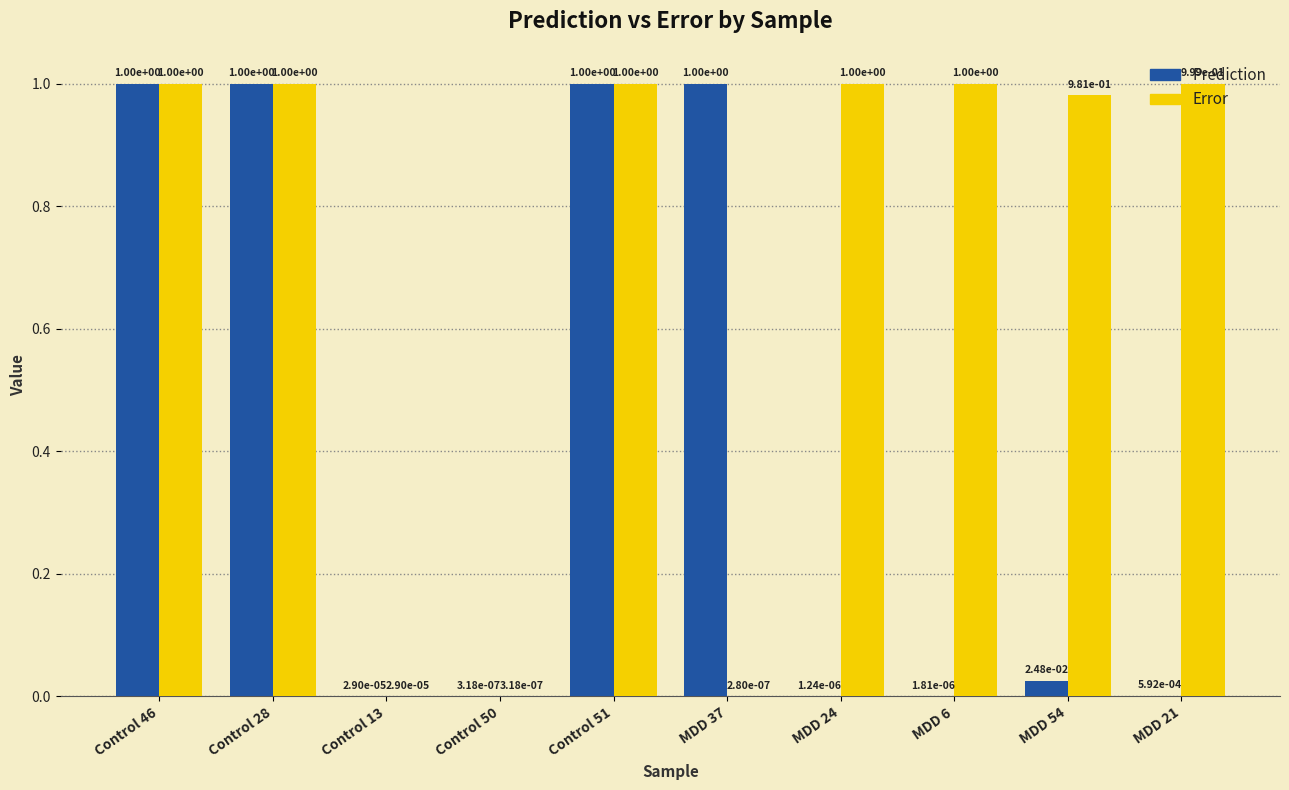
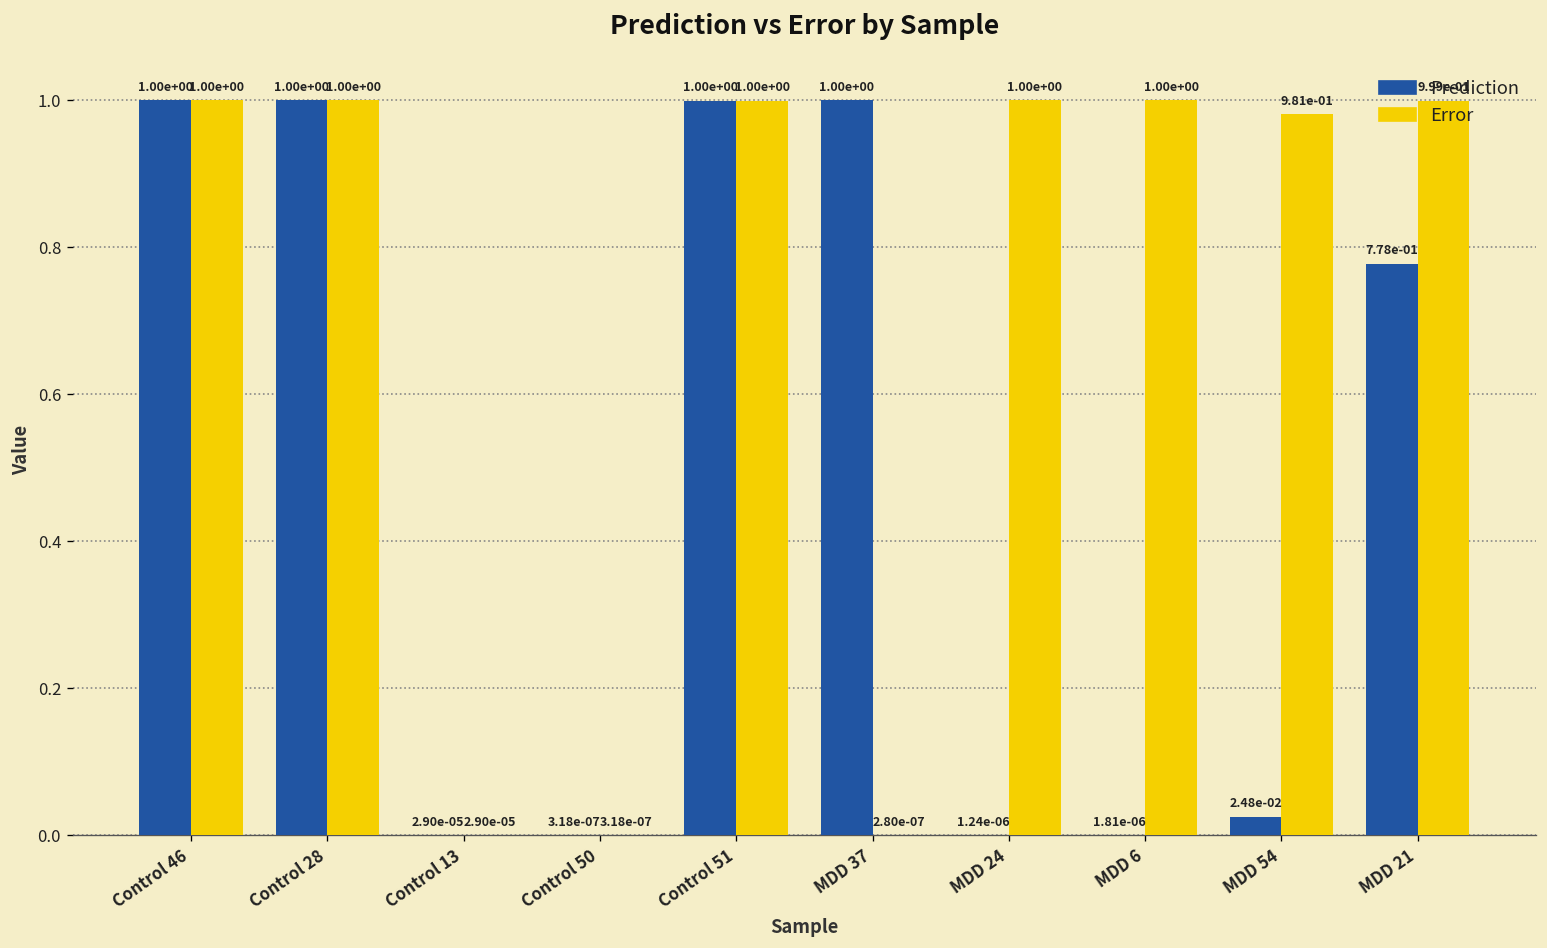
Prediction, MDD 21: 5.92e-04 -> 7.78e-01
